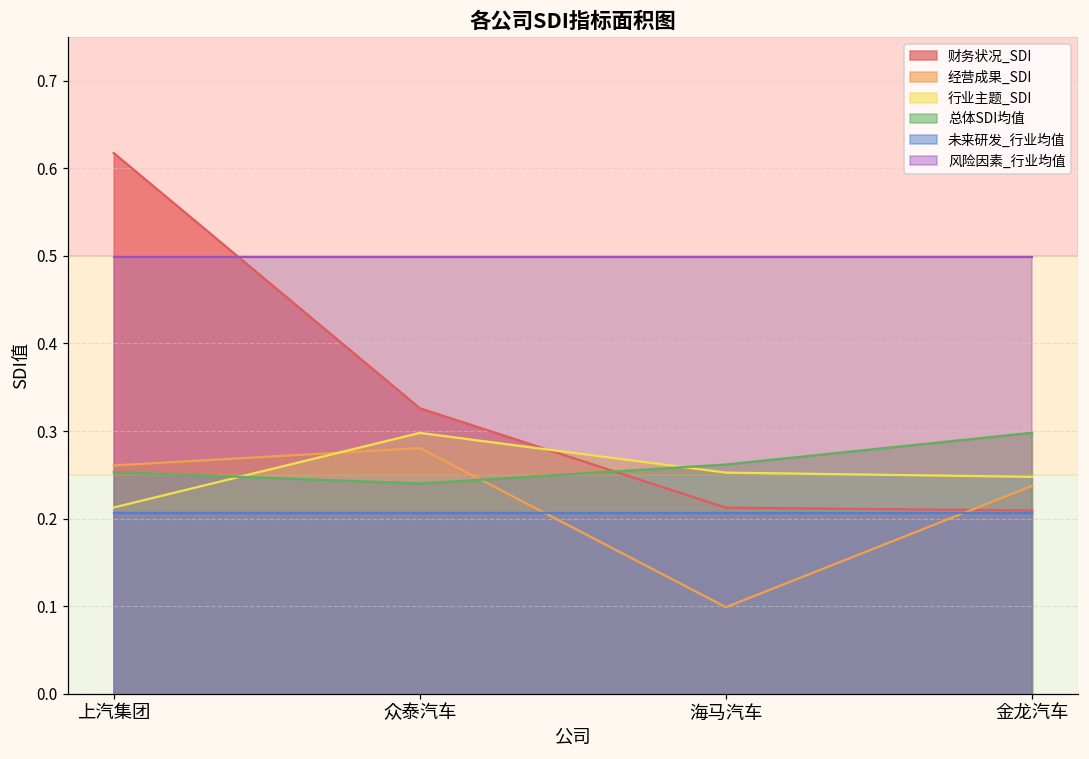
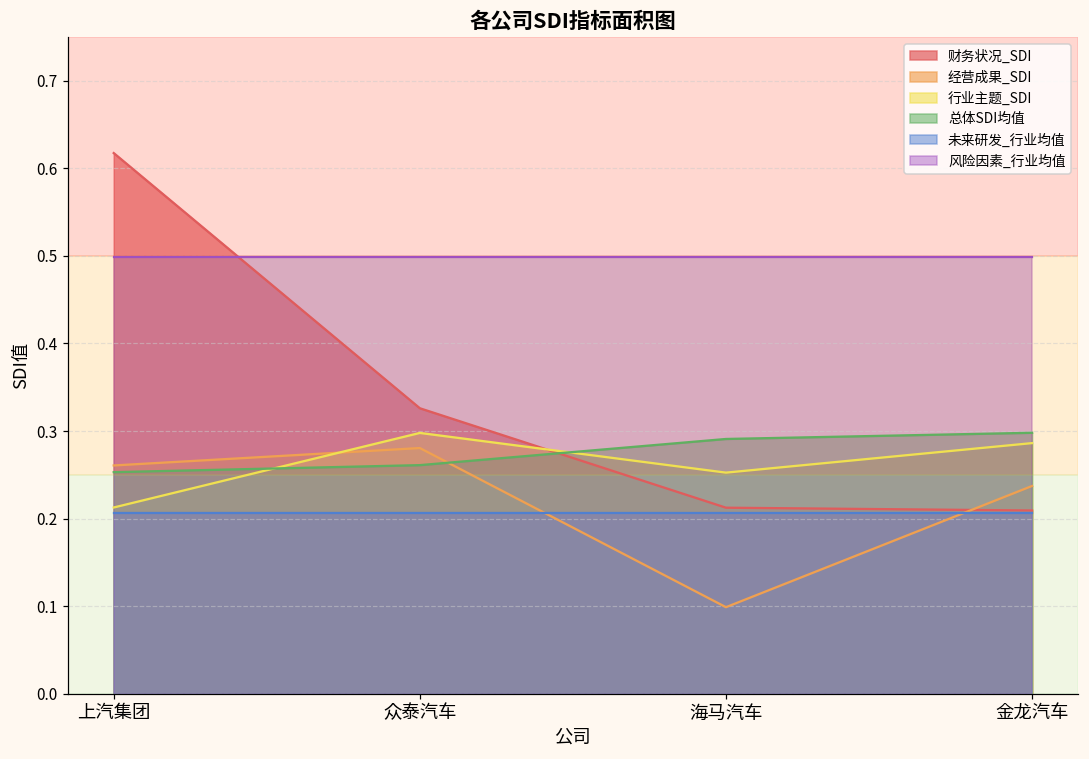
总体SDI均值, 众泰汽车: 0.24 -> 0.26
总体SDI均值, 海马汽车: 0.26 -> 0.29
行业主题_SDI, 金龙汽车: 0.25 -> 0.29
